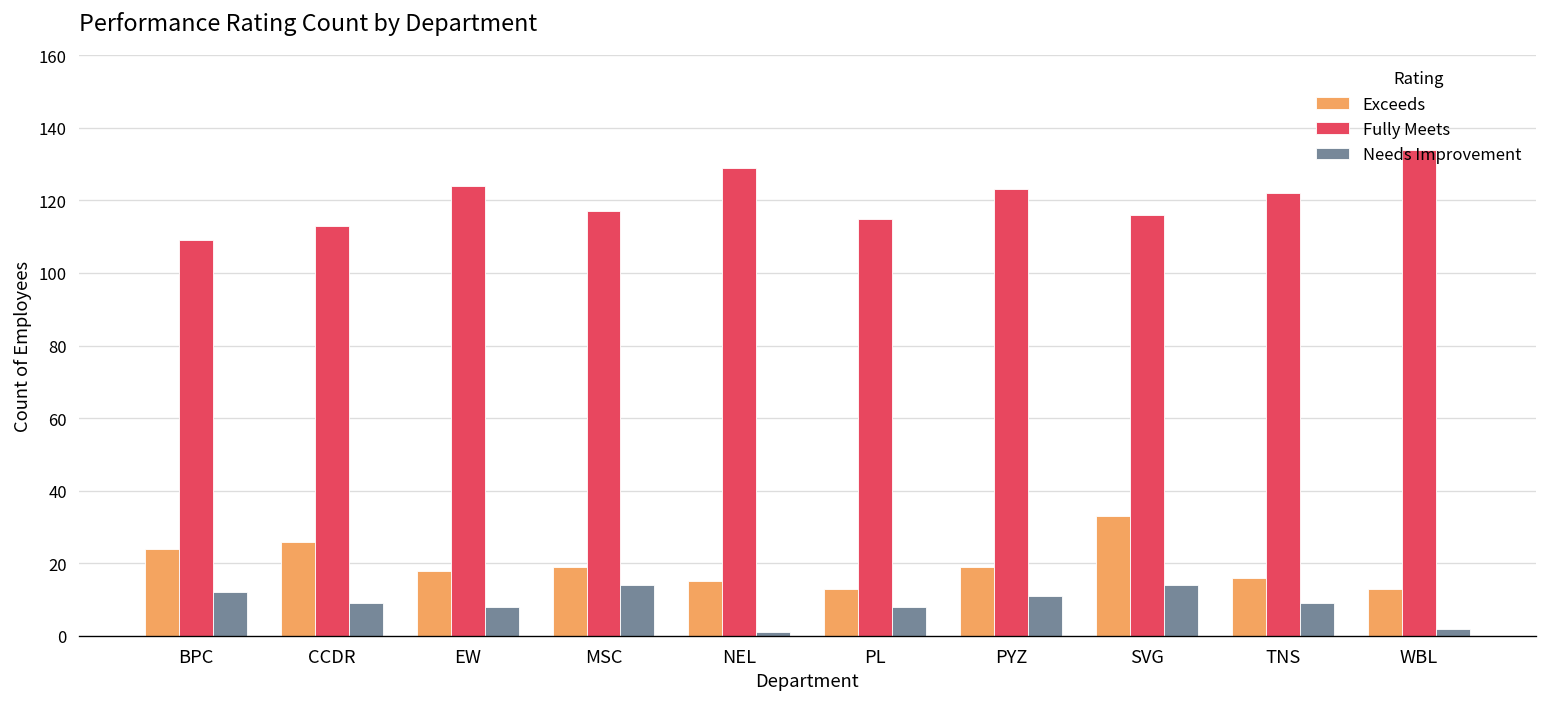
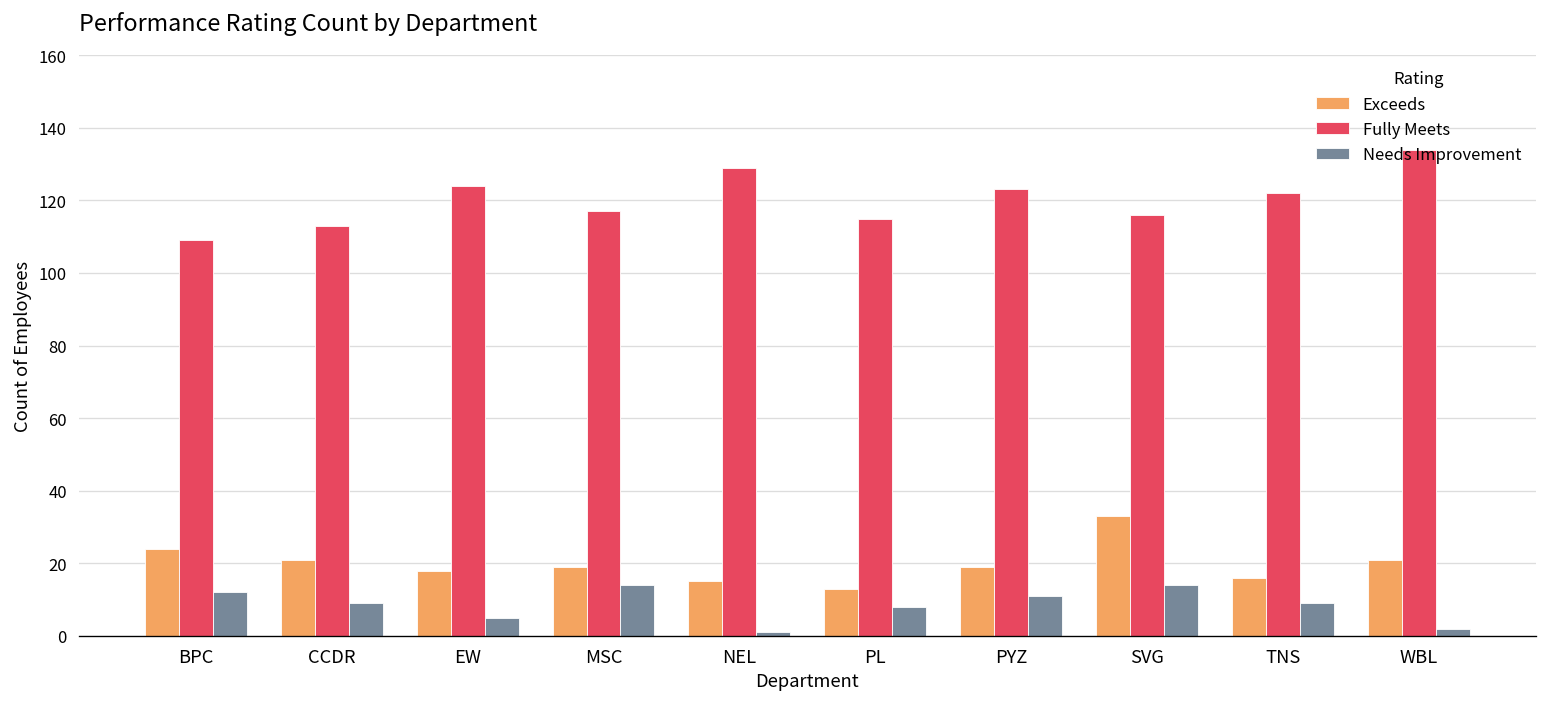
Exceeds, CCDR: 26 -> 21
Needs Improvement, EW: 8 -> 5
Exceeds, WBL: 13 -> 21
